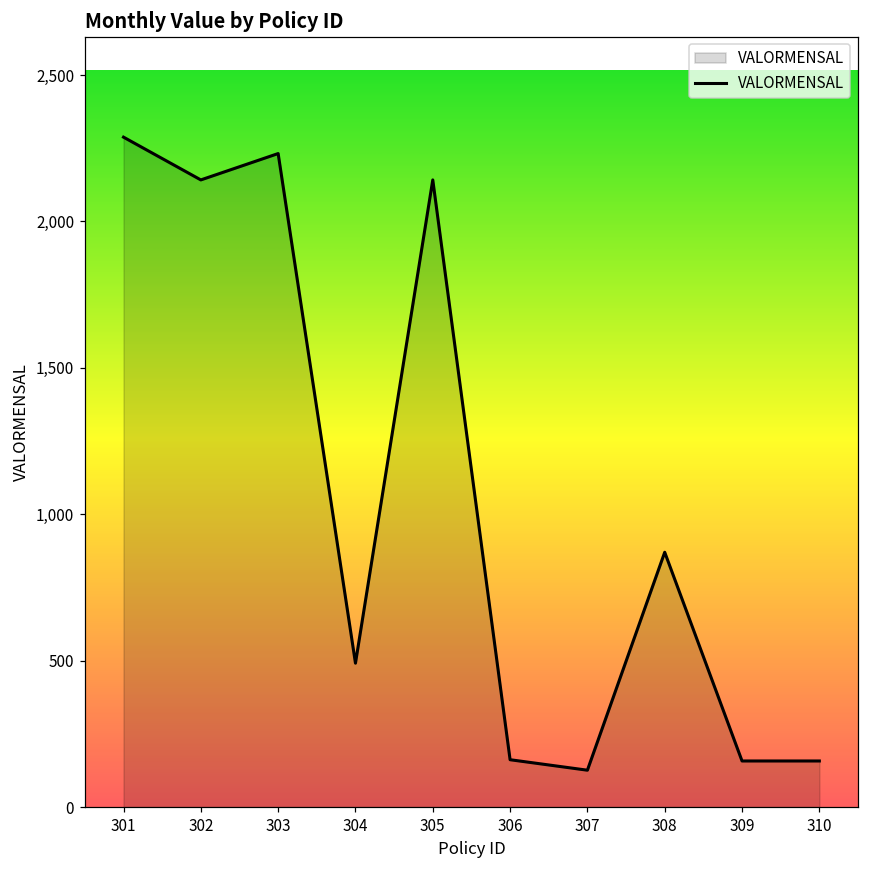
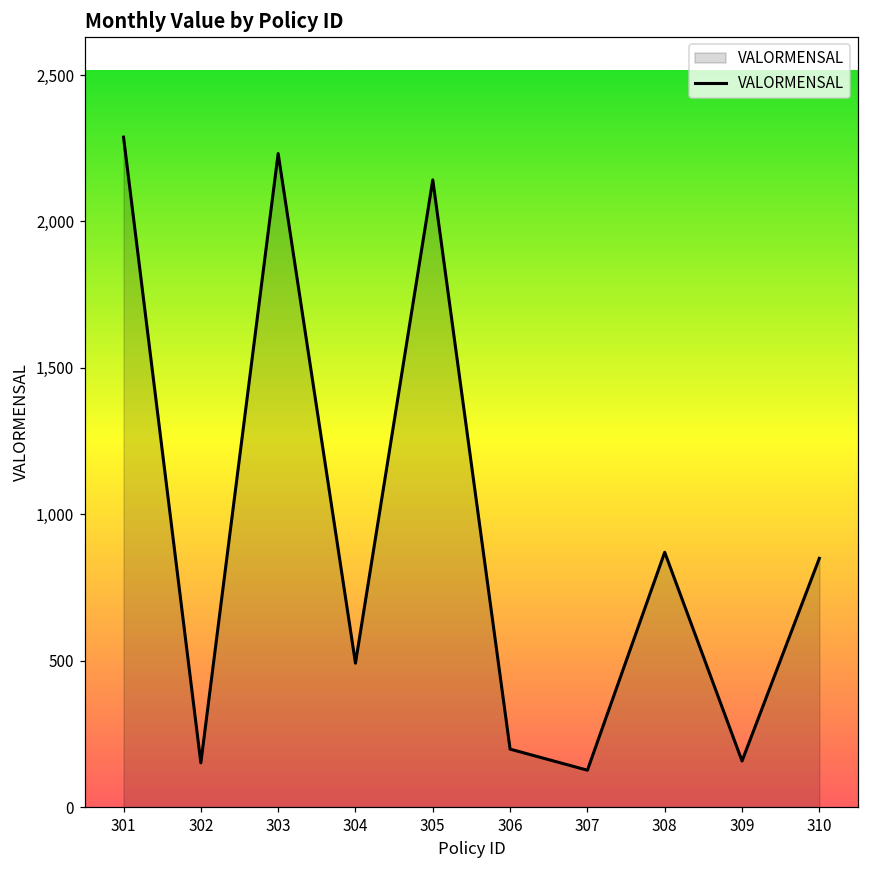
302: 2,140 -> 150
306: 160 -> 200
310: 160 -> 850
